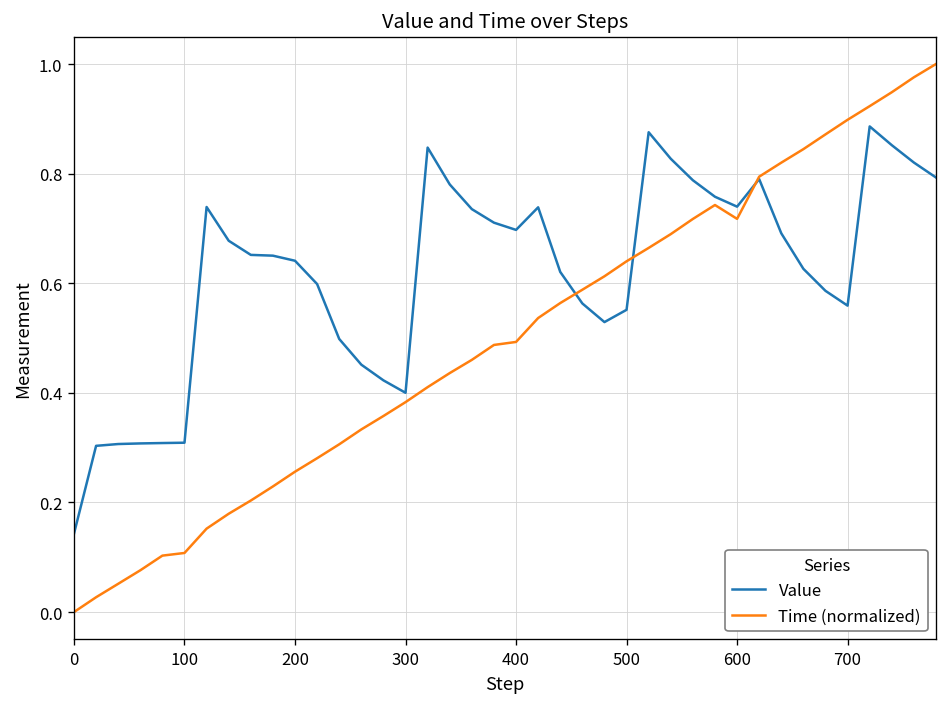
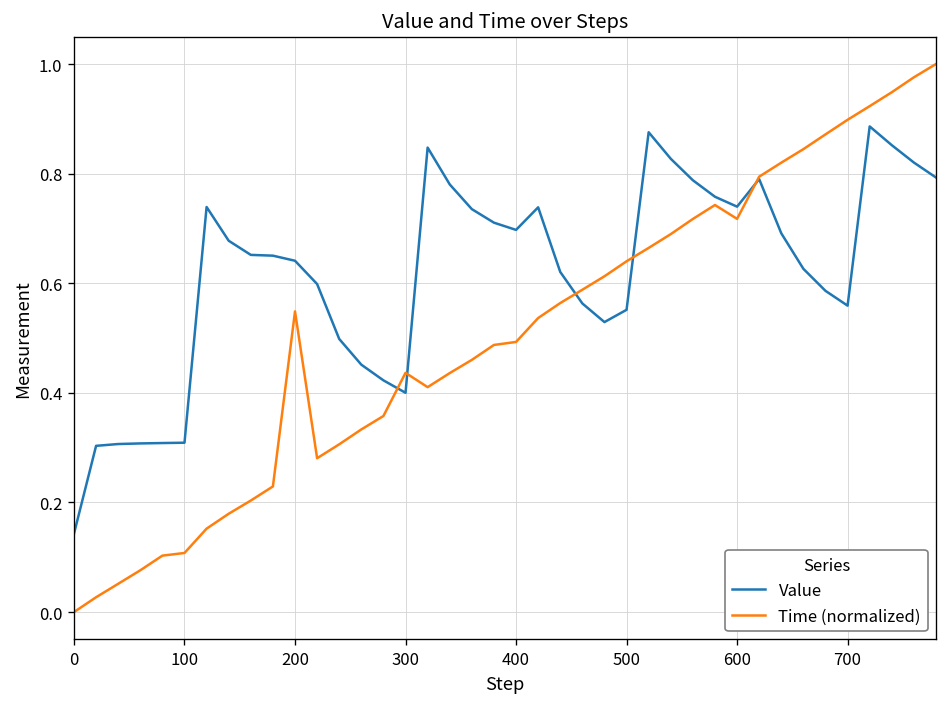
Time (normalized), 200: 0.26 -> 0.55
Time (normalized), 300: 0.38 -> 0.44
